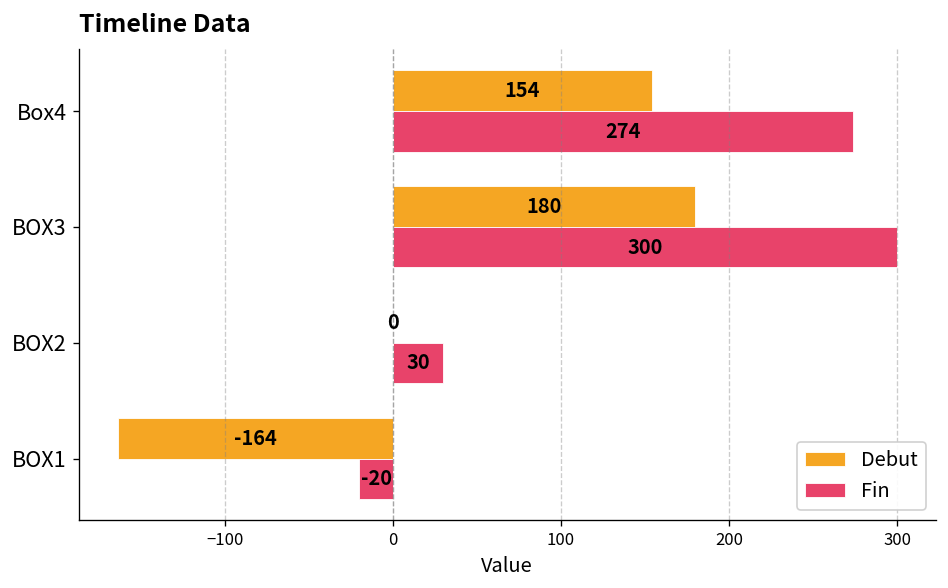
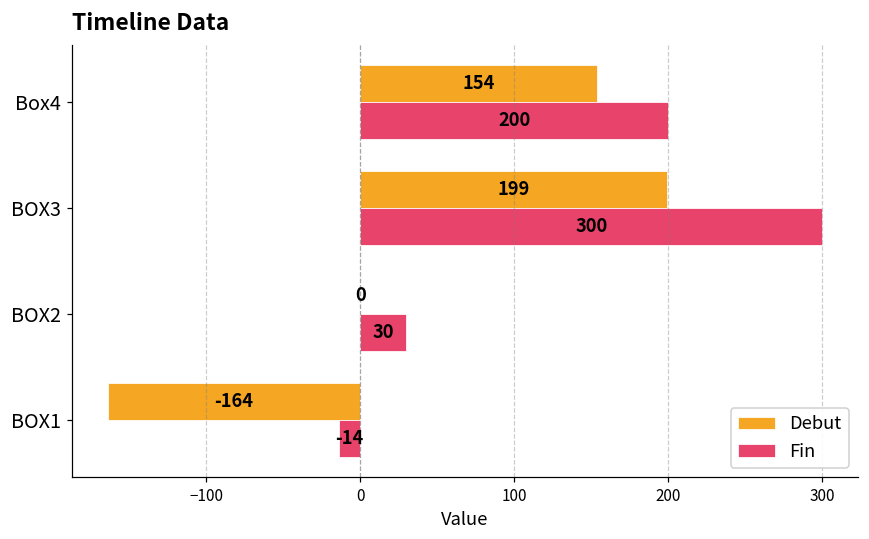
Fin, Box4: 274 -> 200
Debut, BOX3: 180 -> 199
Fin, BOX1: -20 -> -14
